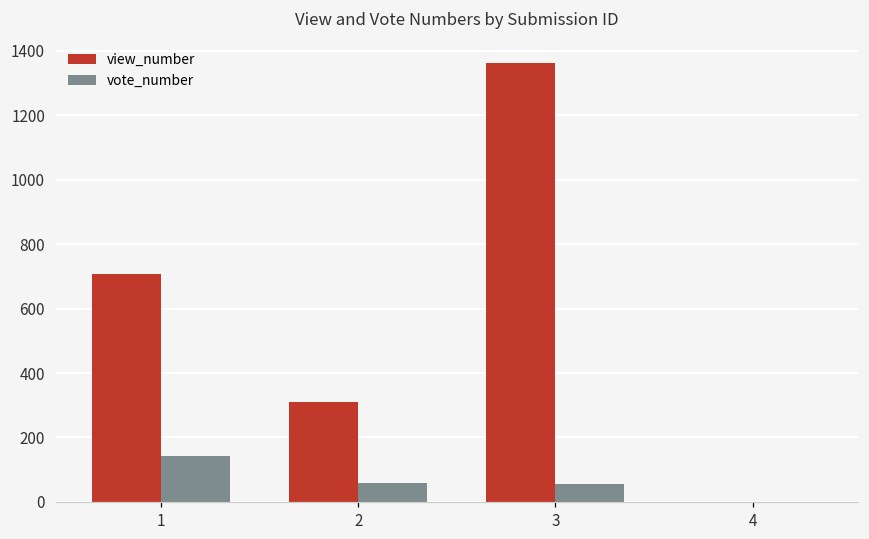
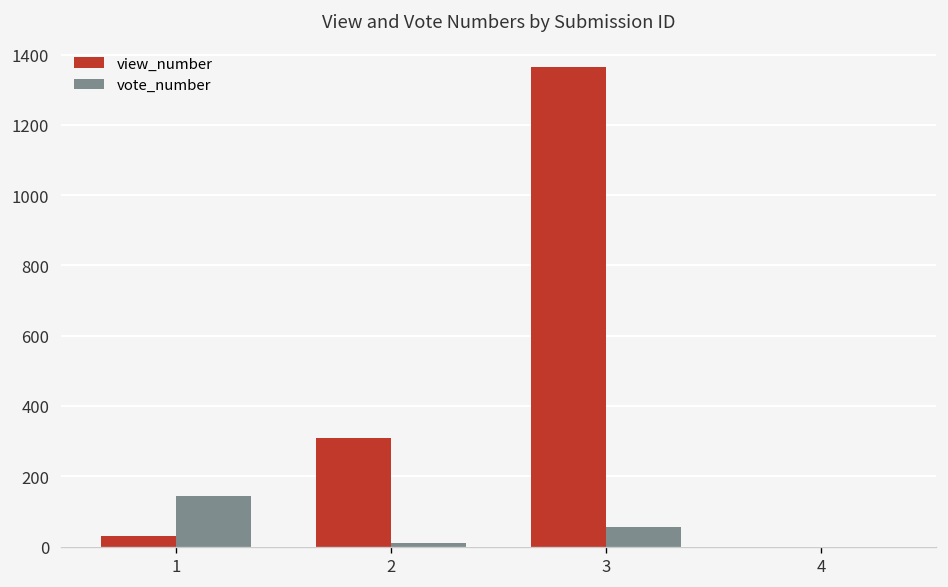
view_number, 1: 710 -> 30
vote_number, 2: 60 -> 10
